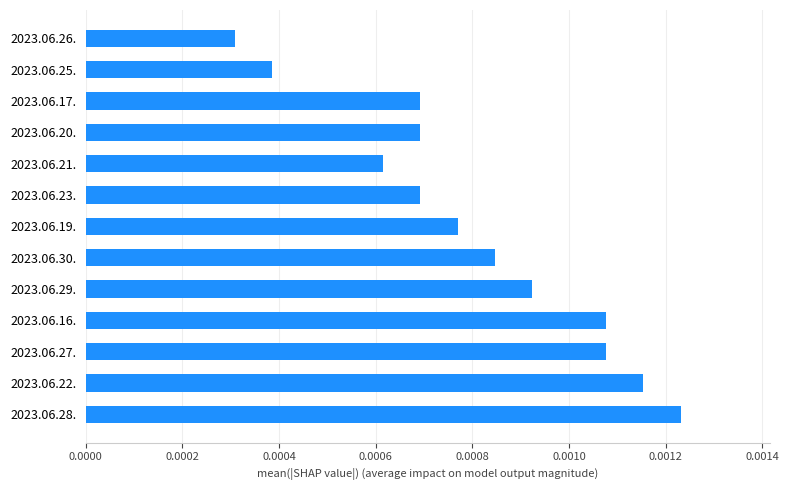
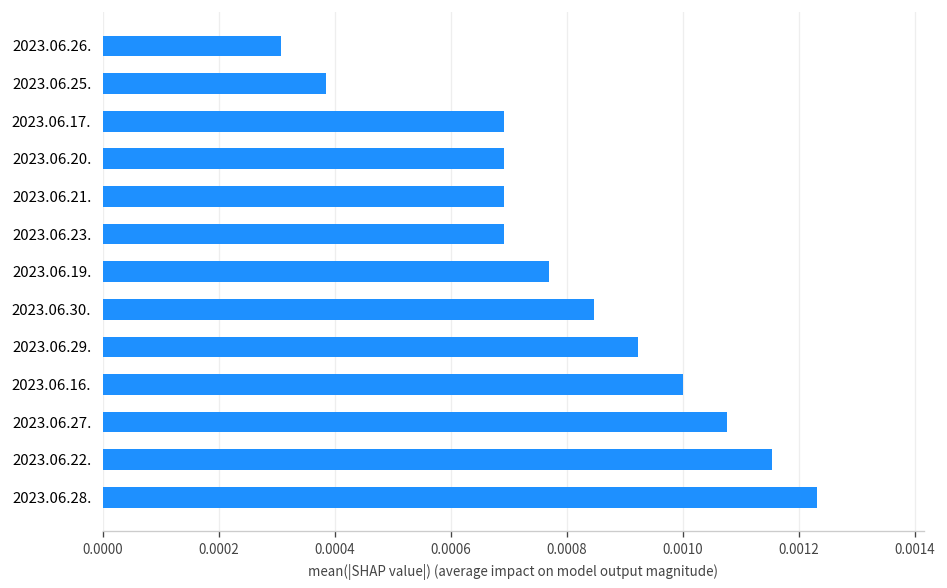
2023.06.21.: 0.00062 -> 0.00069
2023.06.16.: 0.00108 -> 0.00100
